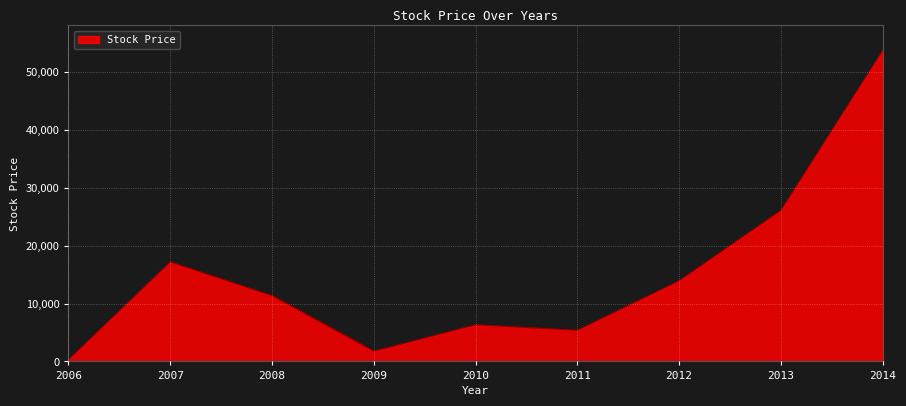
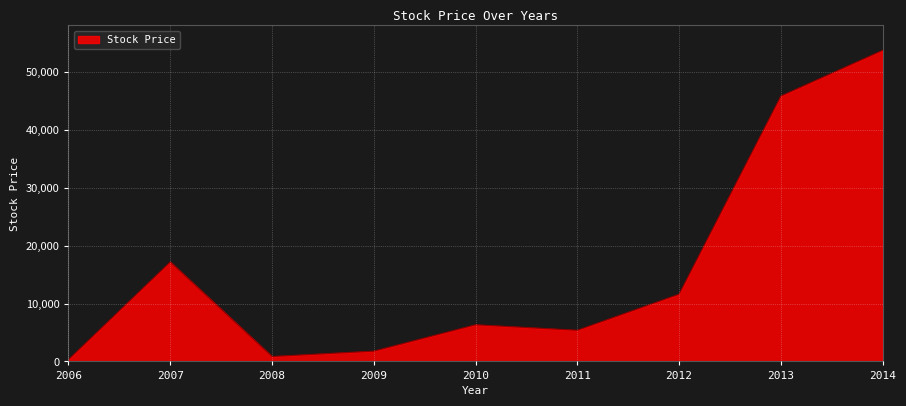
2008: 11,000 -> 1,000
2012: 14,000 -> 12,000
2013: 26,000 -> 46,000
